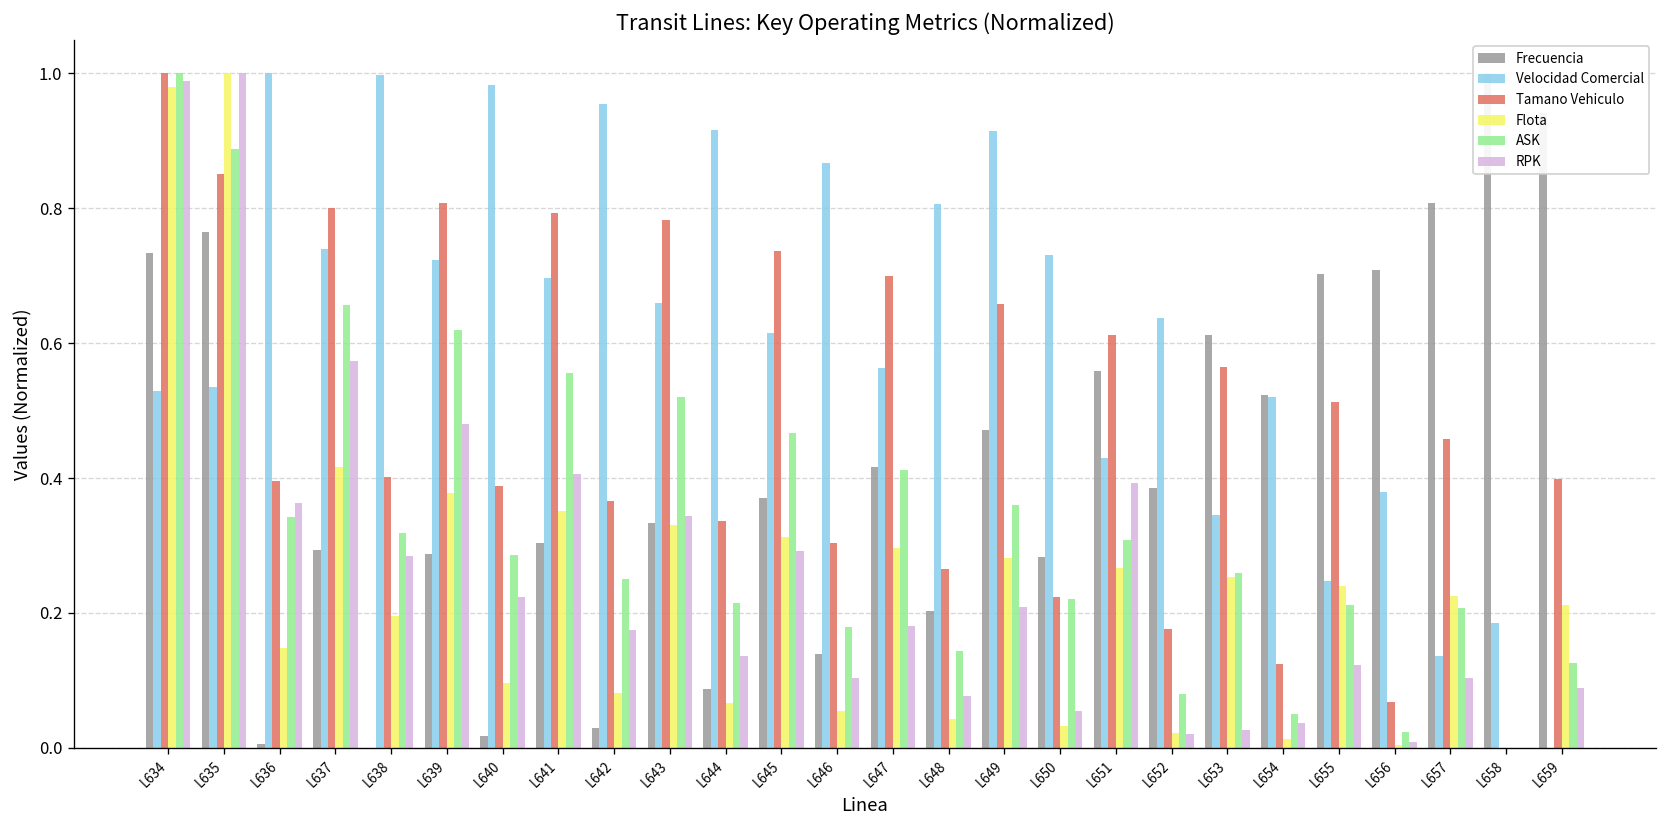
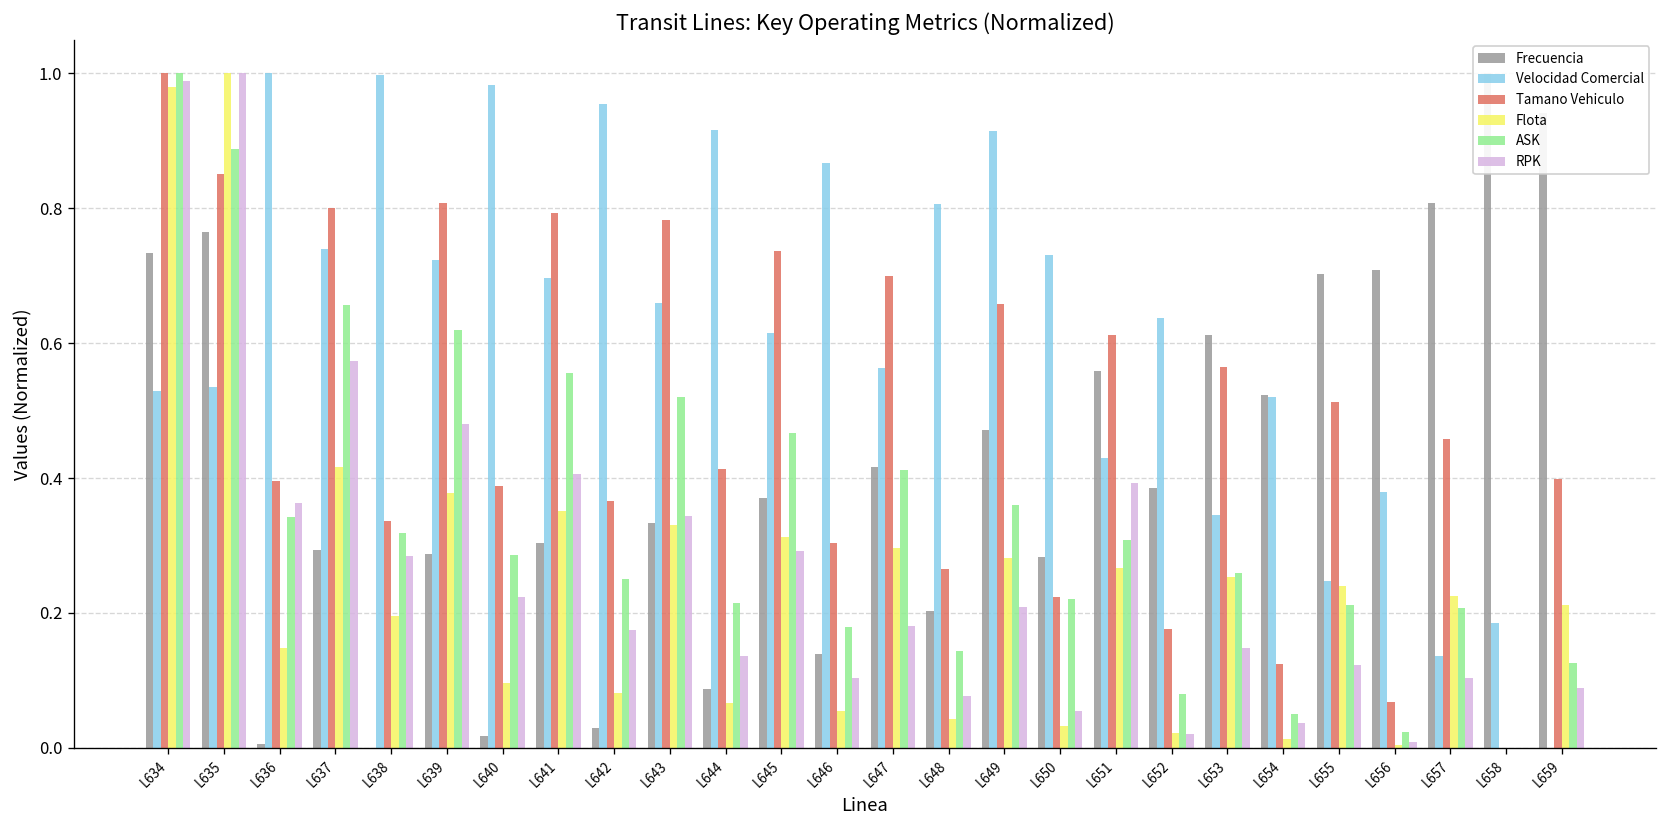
Tamano Vehiculo, L638: 0.40 -> 0.34
Tamano Vehiculo, L644: 0.34 -> 0.41
RPK, L653: 0.03 -> 0.15
